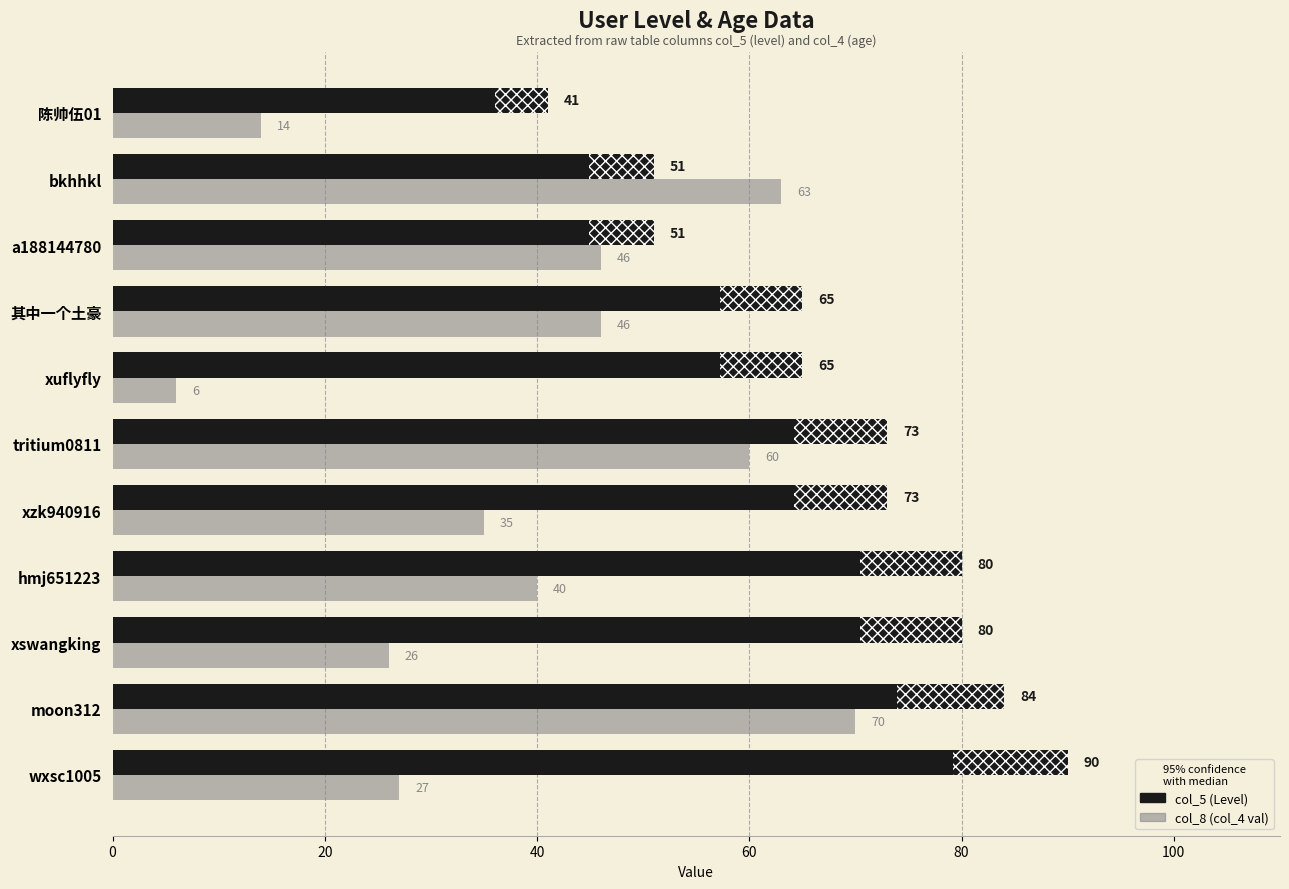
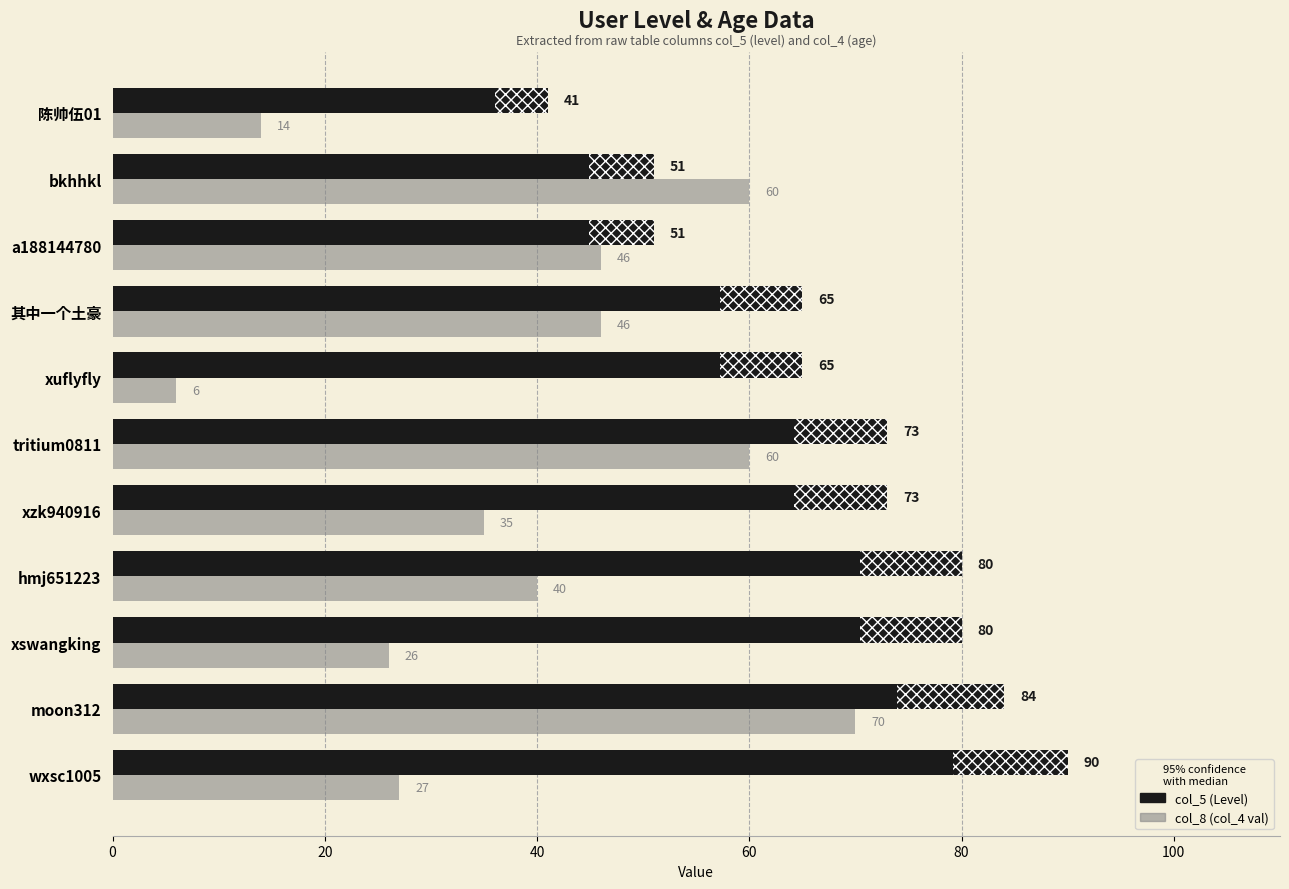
col_8 (col_4 val), bkhhkl: 63 -> 60
